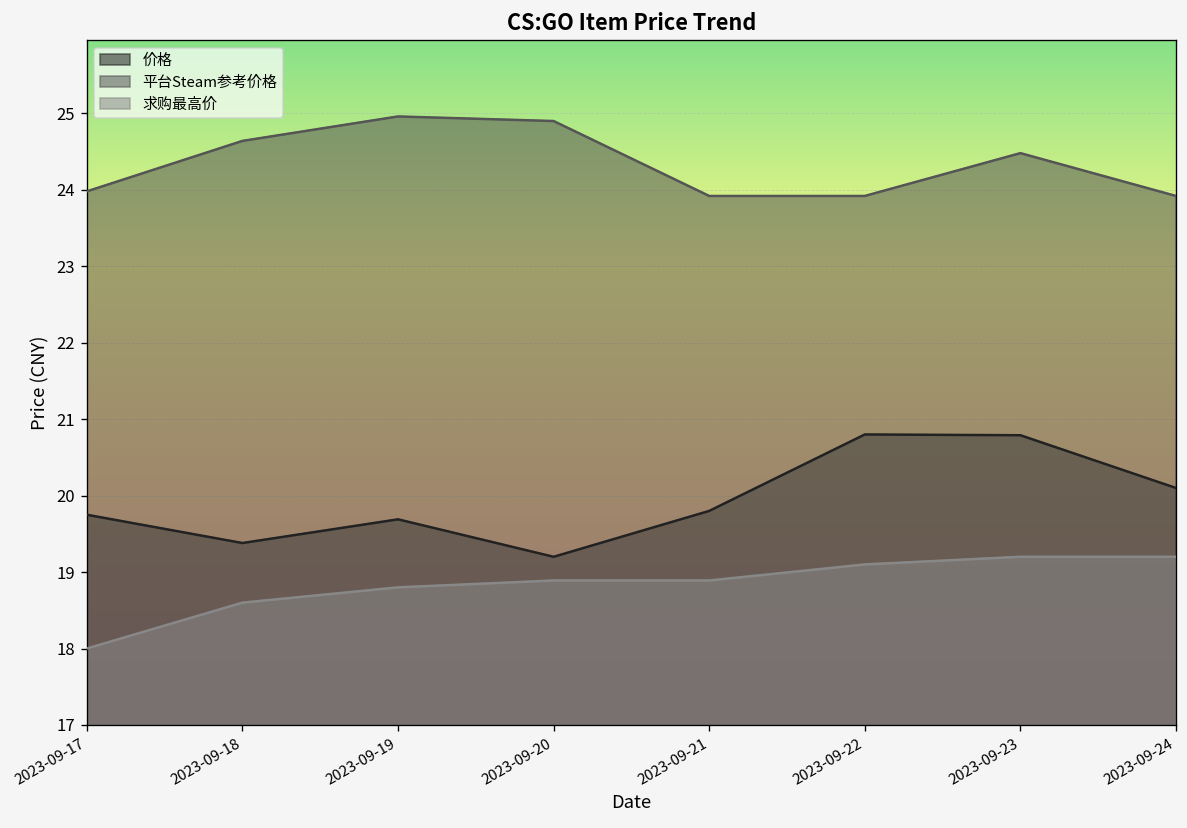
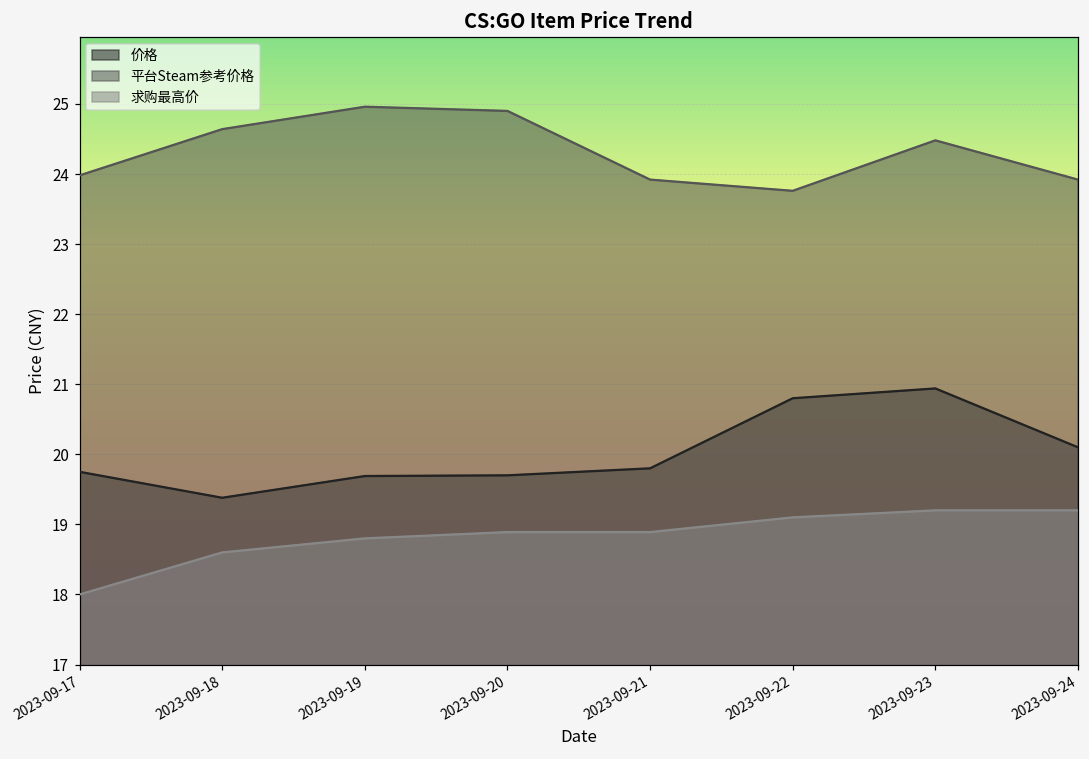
价格, 2023-09-20: 19.2 -> 19.7
平台Steam参考价格, 2023-09-22: 23.9 -> 23.8
价格, 2023-09-23: 20.8 -> 20.9
